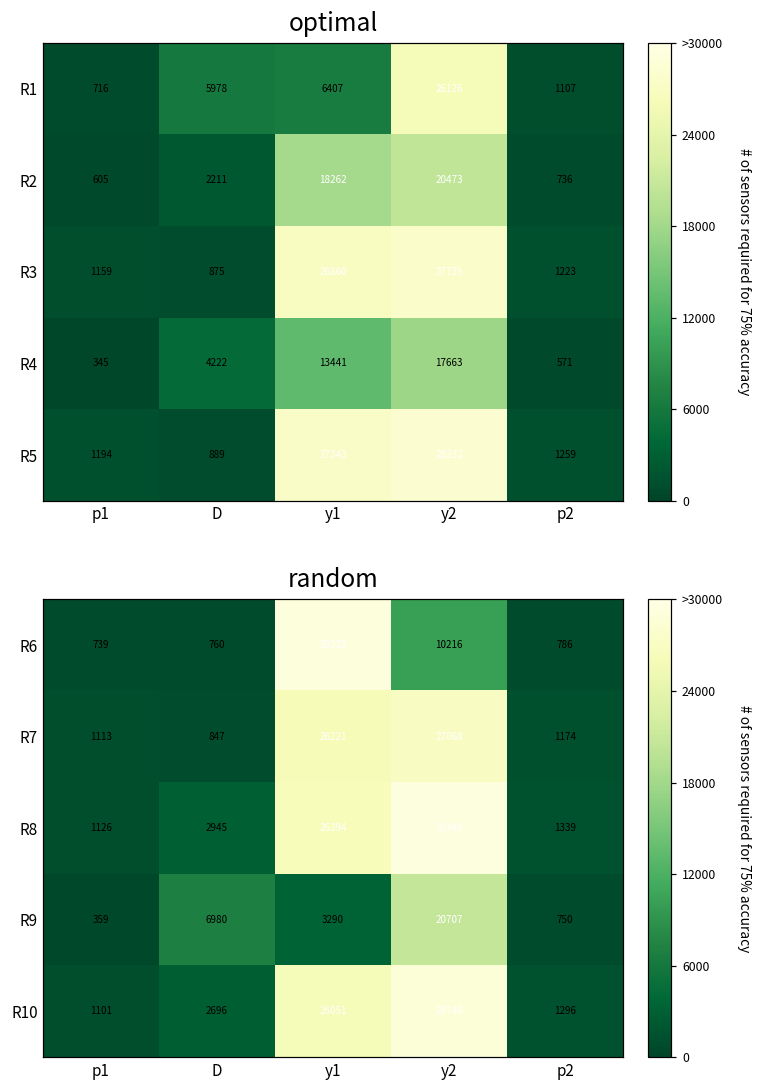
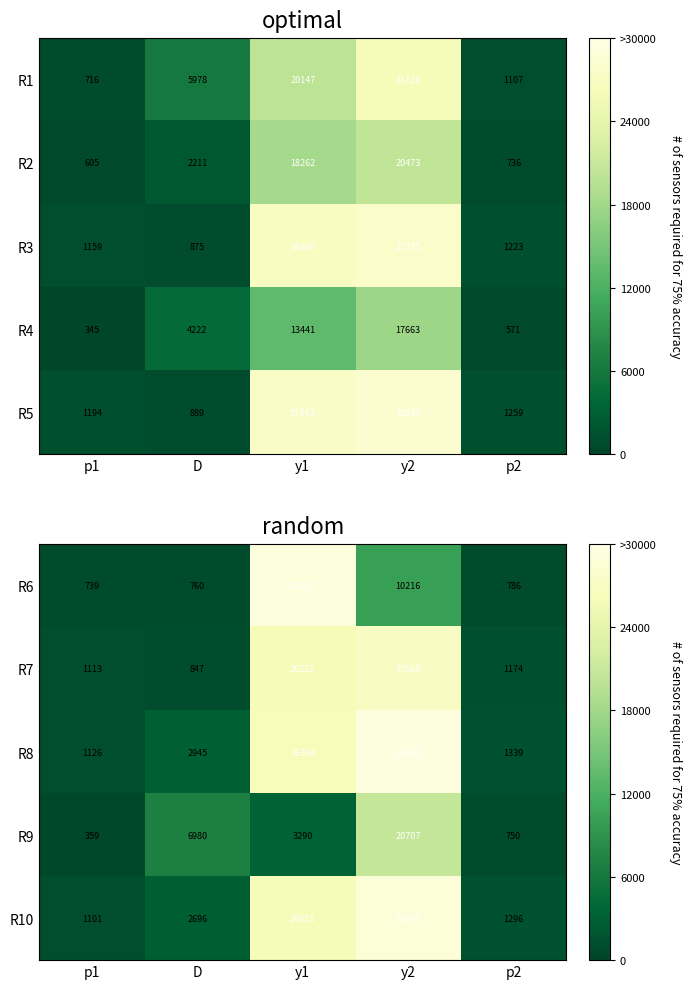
optimal, R1, y1: 6407 -> 20147
